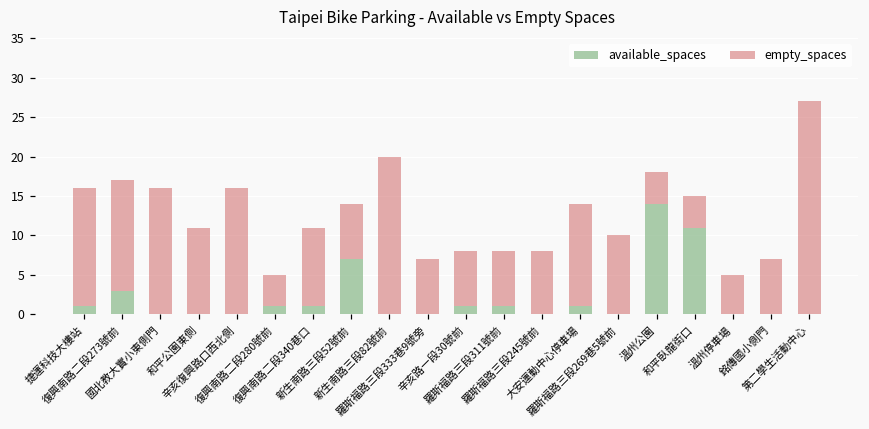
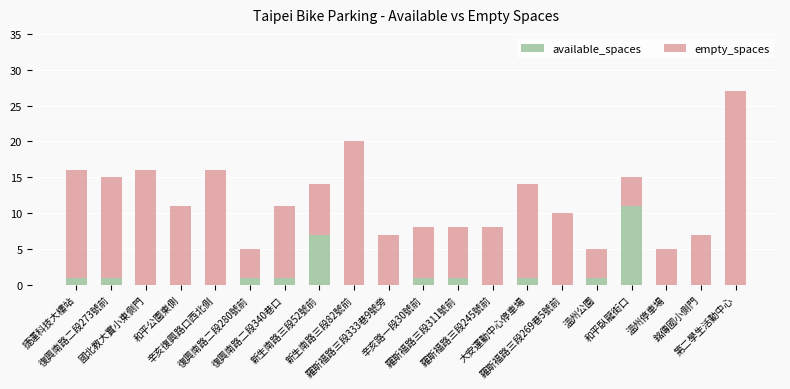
available_spaces, 復興南路二段273號前: 3 -> 1
available_spaces, 溫州公園: 14 -> 1
